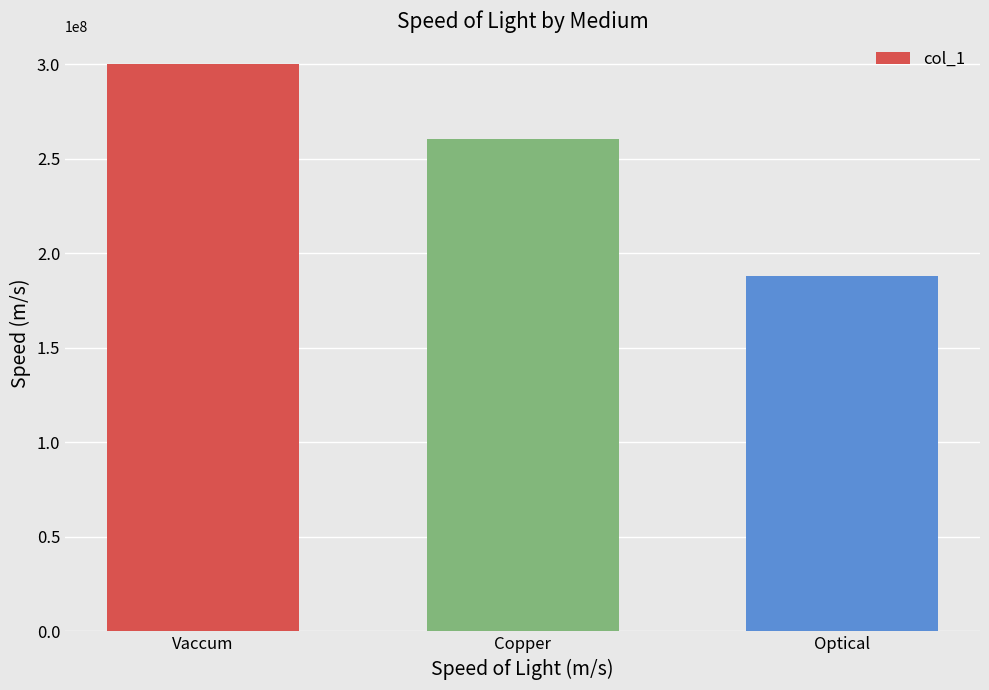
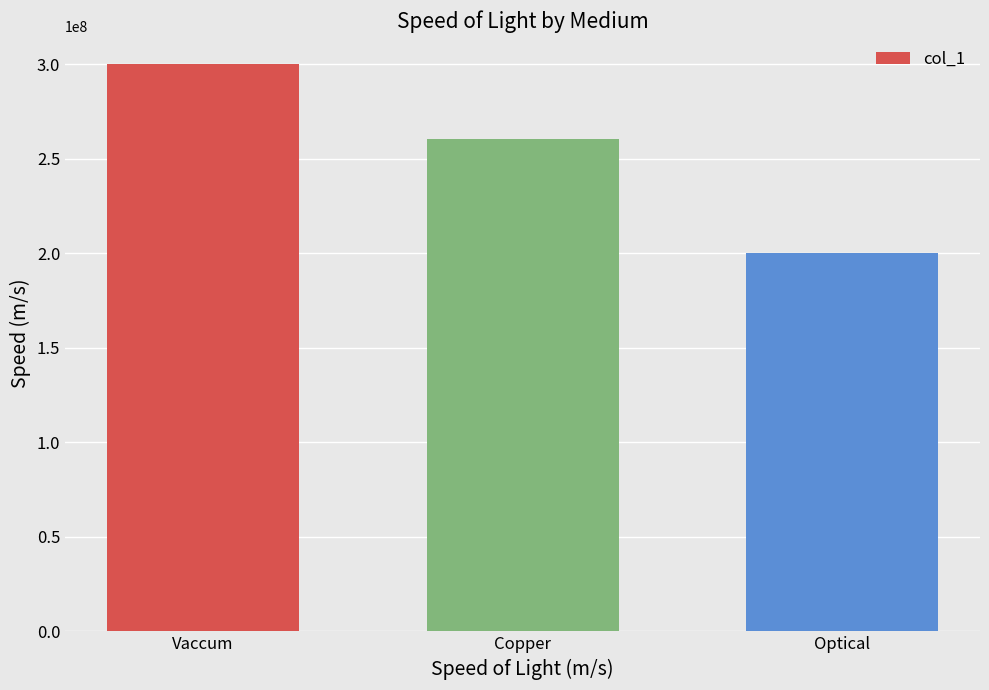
Optical: 188000000 -> 200000000
